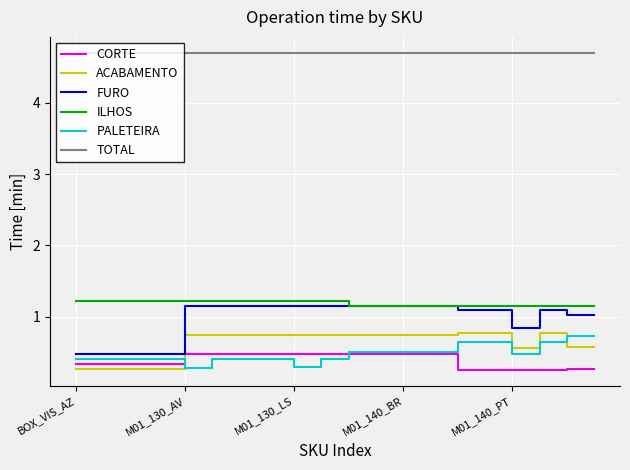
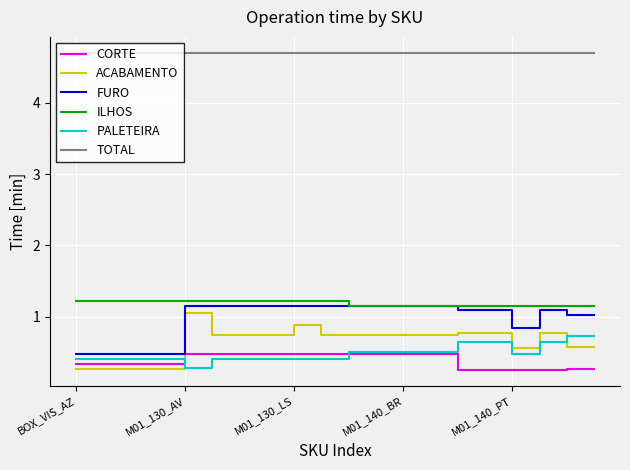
ACABAMENTO, M01_130_AV: 0.7 -> 1.1
ACABAMENTO, M01_130_LS: 0.7 -> 0.9
PALETEIRA, M01_130_LS: 0.3 -> 0.4
